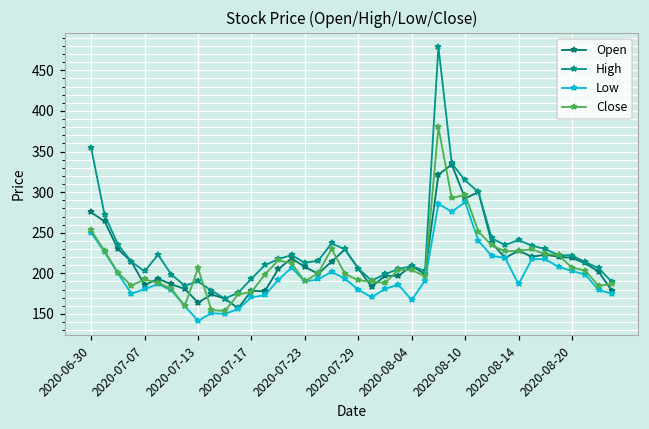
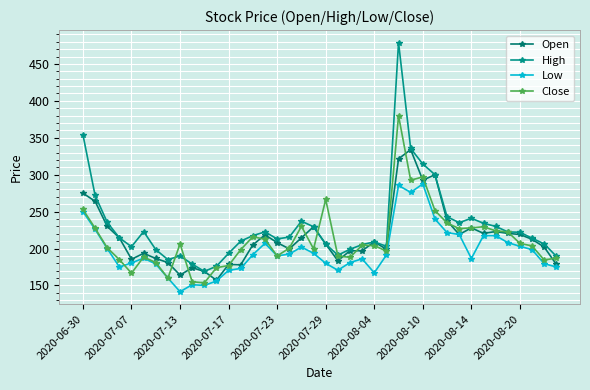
Close, 2020-07-07: 190 -> 170
Close, 2020-07-29: 190 -> 270
